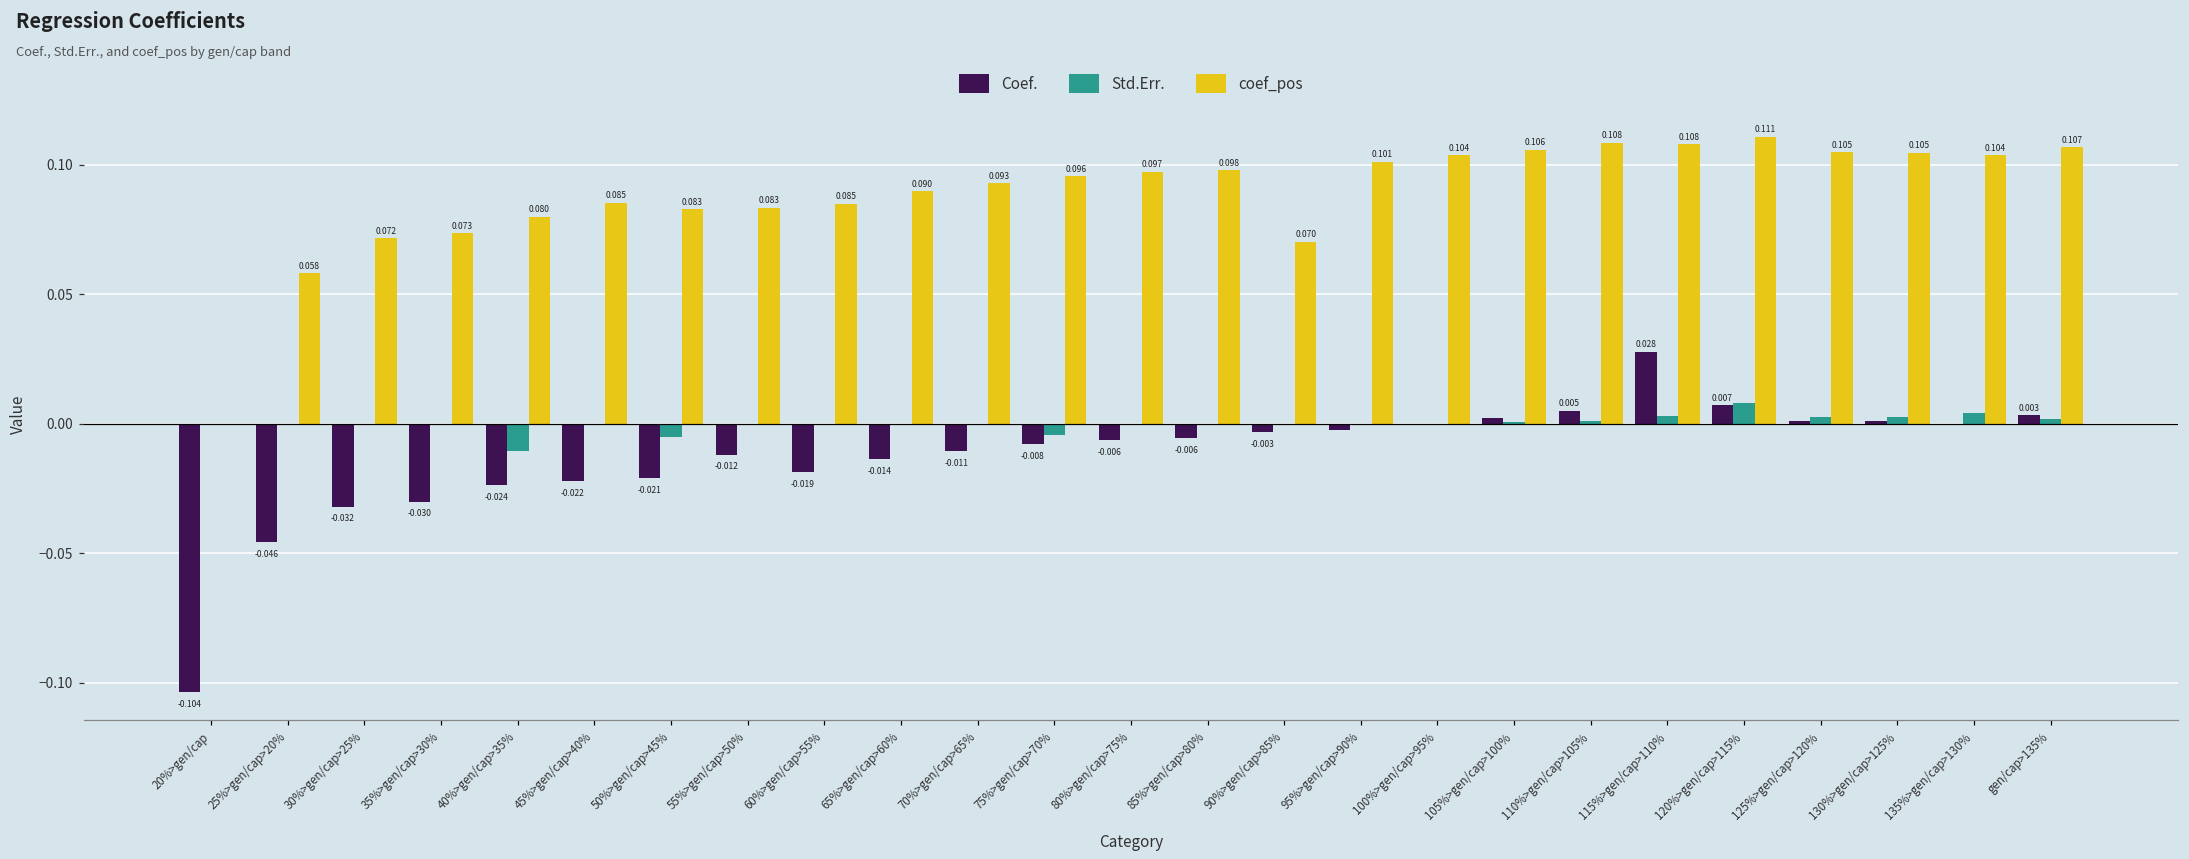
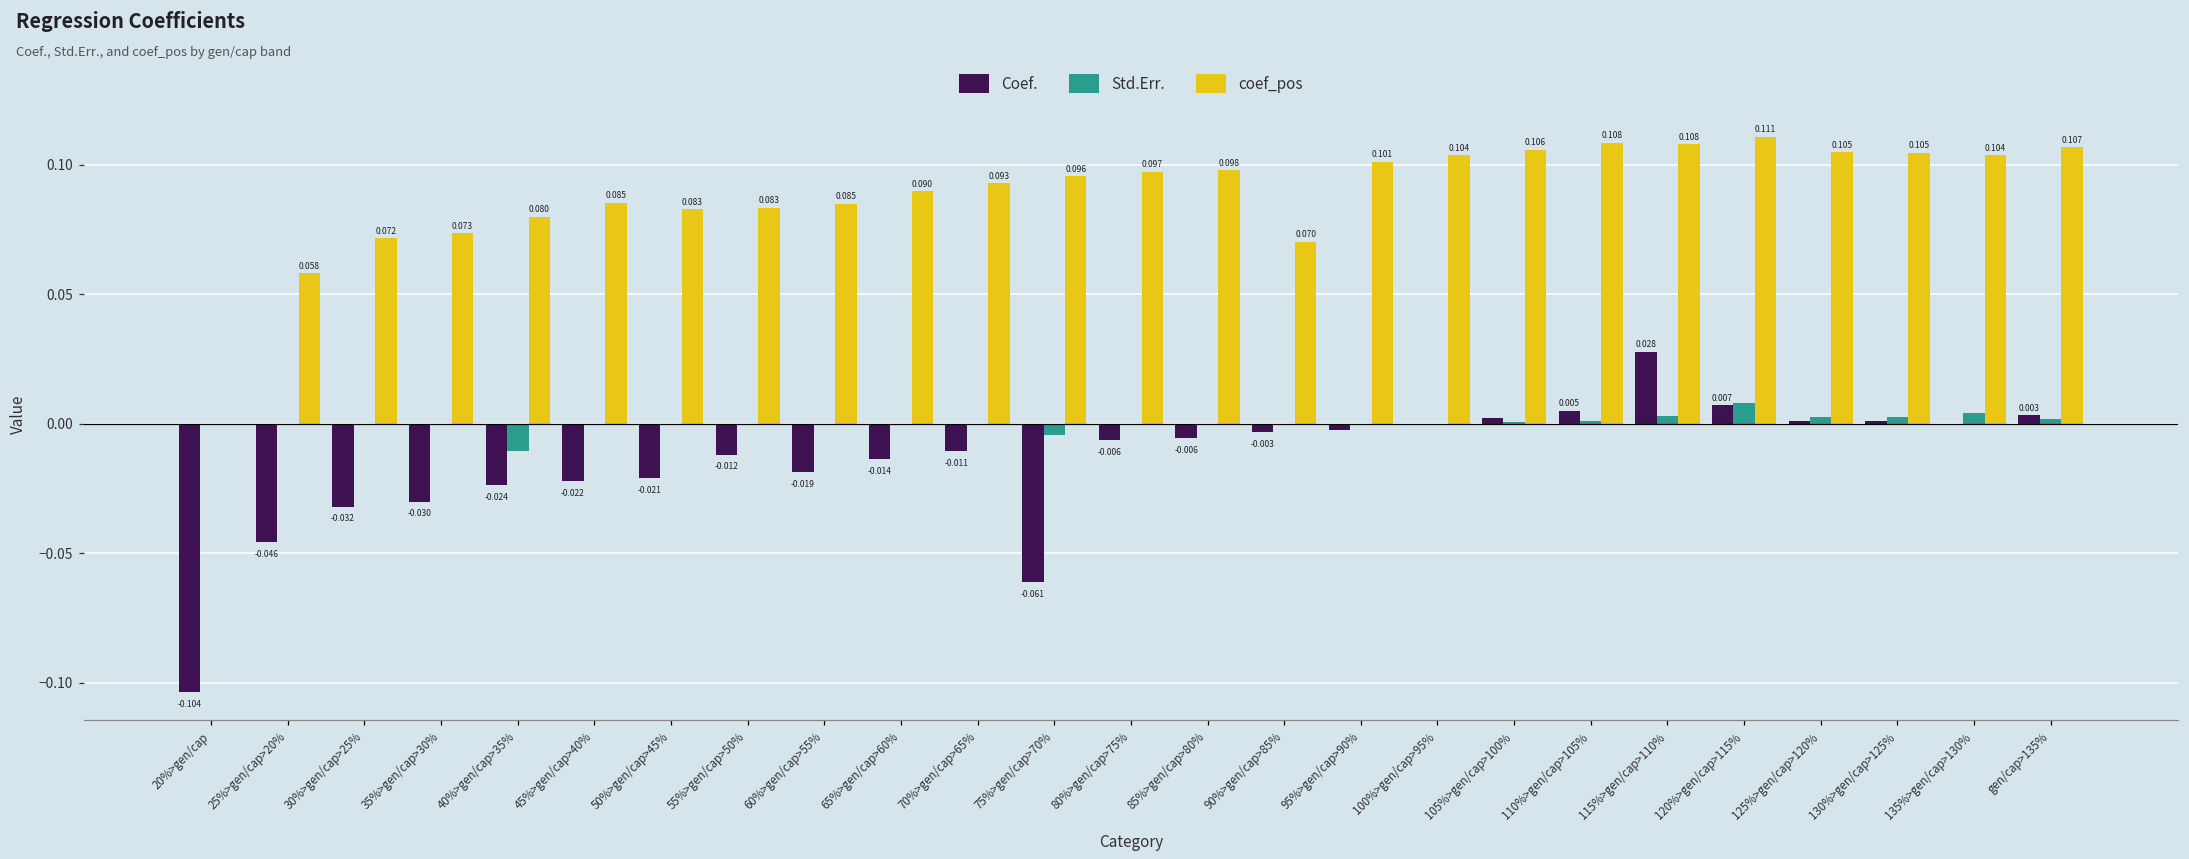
Std.Err., 50%>gen/cap>45%: -0.005 -> -0.001
Coef., 75%>gen/cap>70%: -0.008 -> -0.061
